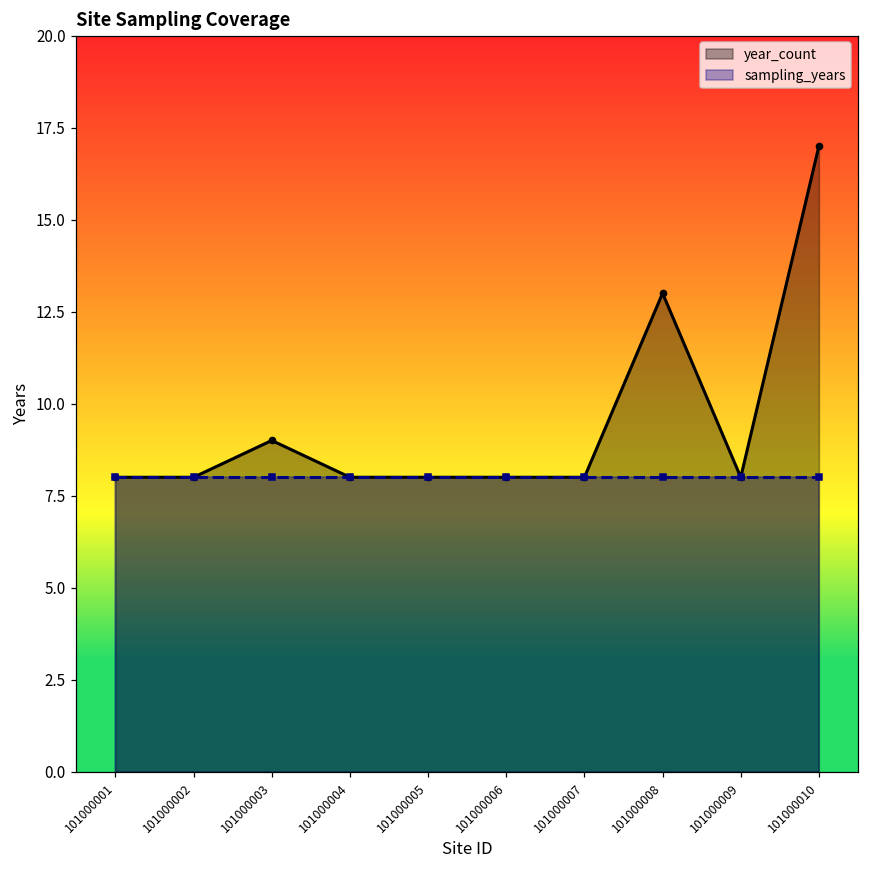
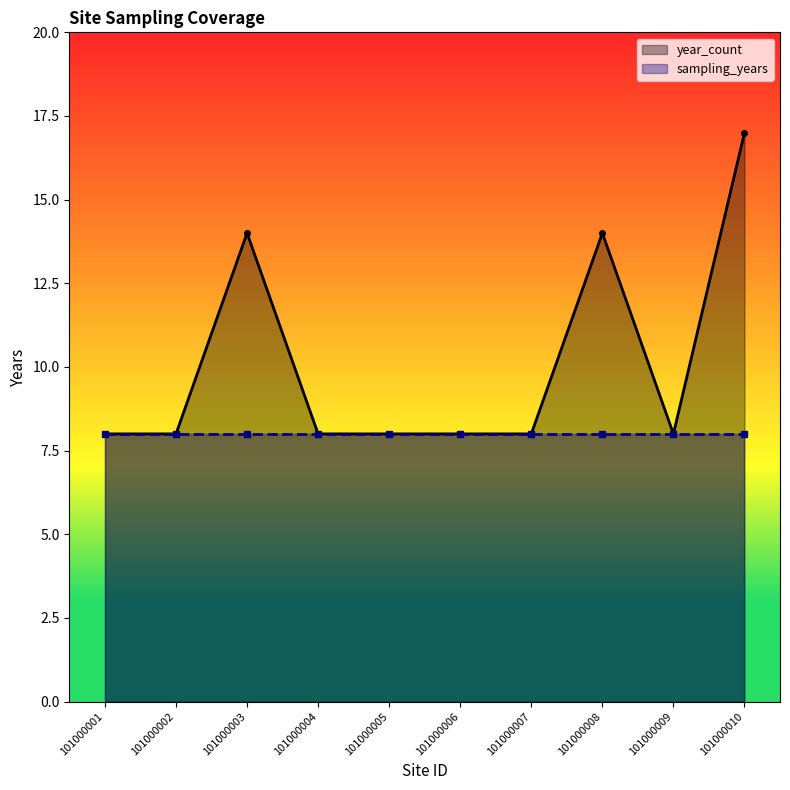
year_count, 101000003: 9 -> 14
year_count, 101000008: 13 -> 14
